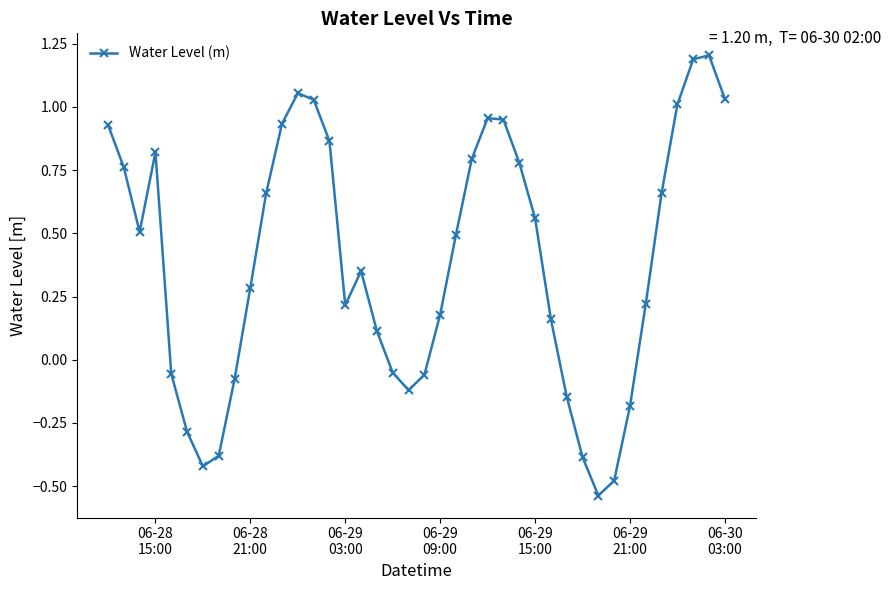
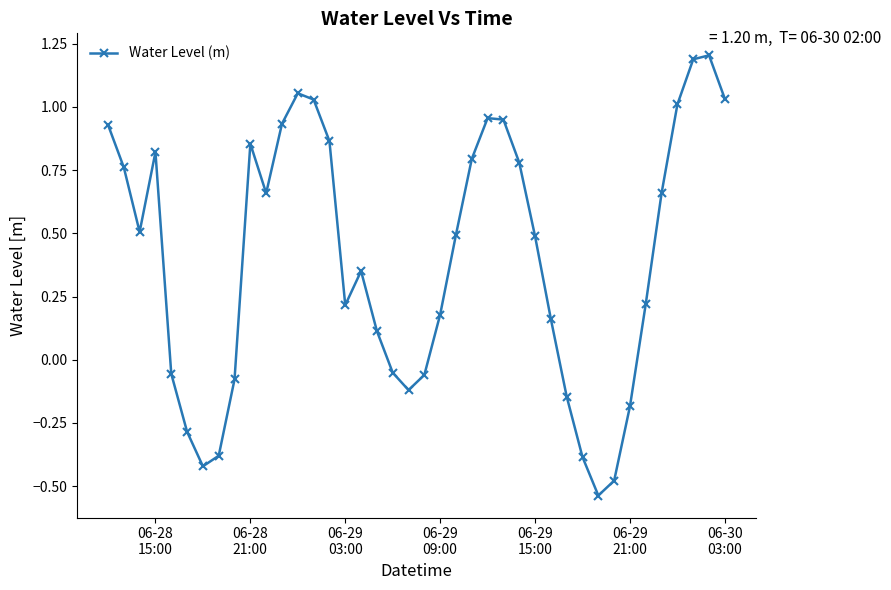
06-28 21:00: 0.29 -> 0.85
06-29 15:00: 0.56 -> 0.49
